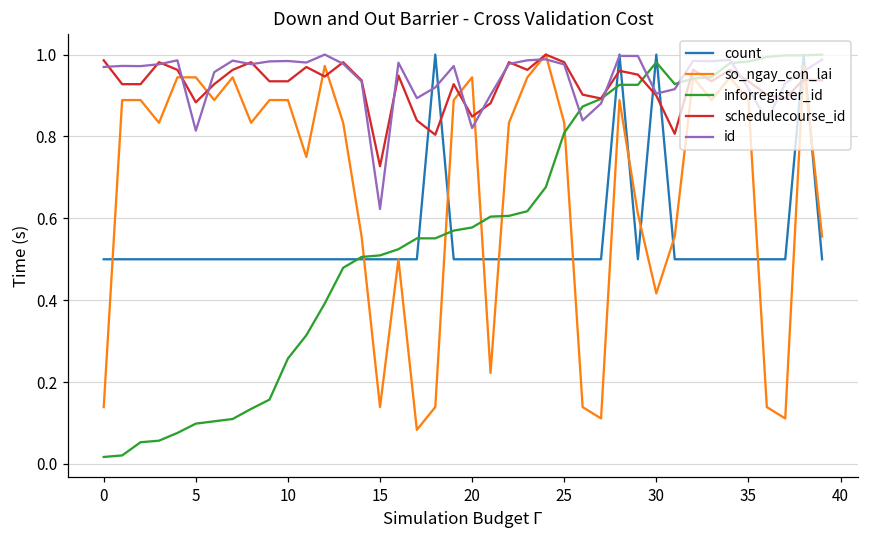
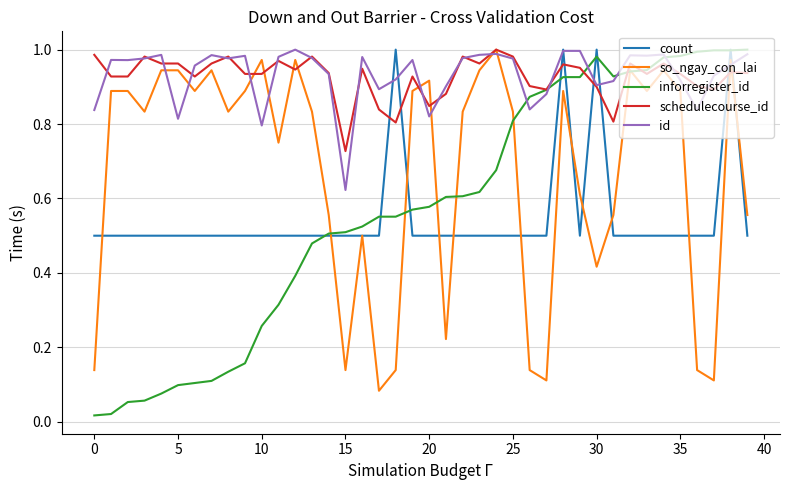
id, 0: 0.97 -> 0.84
schedulecourse_id, 5: 0.88 -> 0.96
so_ngay_con_lai, 10: 0.89 -> 0.97
id, 10: 0.98 -> 0.80
so_ngay_con_lai, 20: 0.94 -> 0.92
